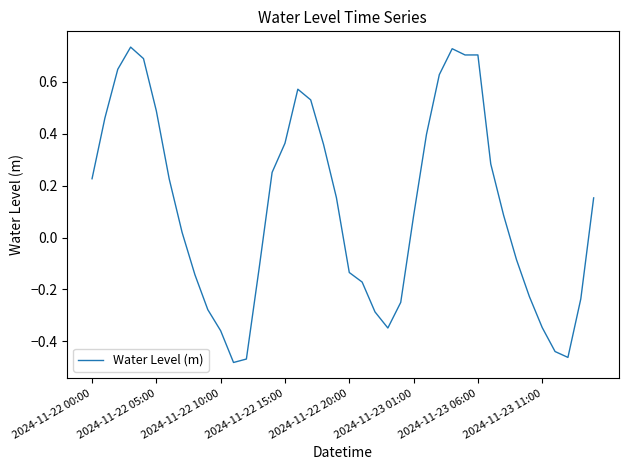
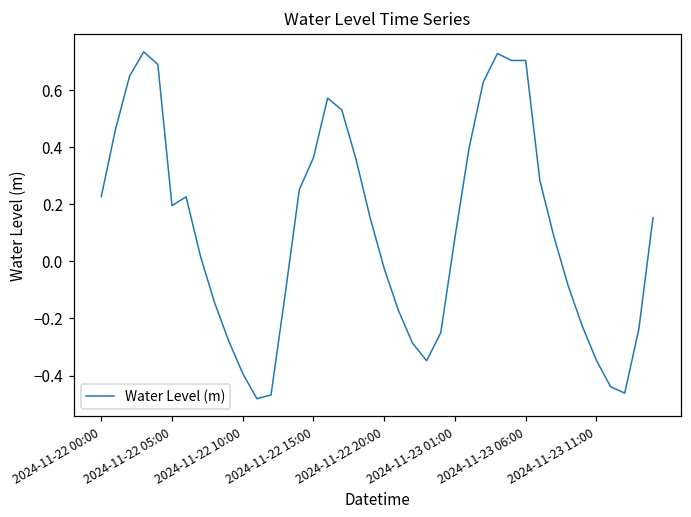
2024-11-22 05:00: 0.49 -> 0.20
2024-11-22 10:00: -0.36 -> -0.39
2024-11-22 20:00: -0.13 -> -0.03
